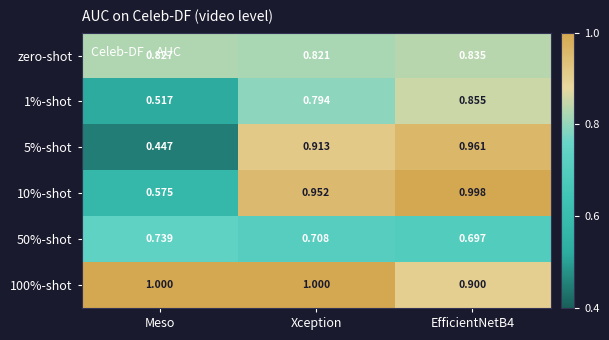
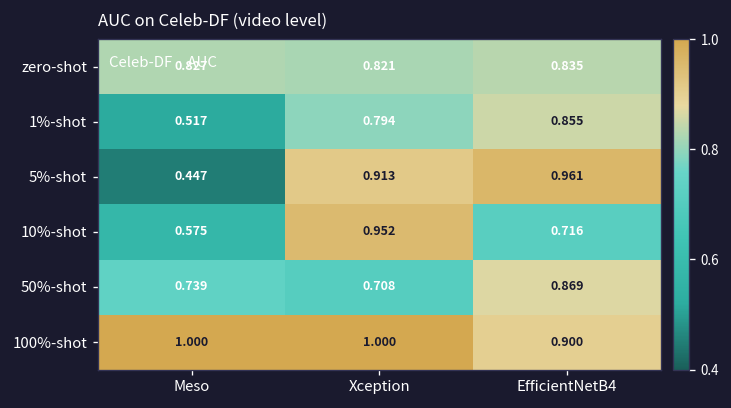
10%-shot, EfficientNetB4: 0.998 -> 0.716
50%-shot, EfficientNetB4: 0.697 -> 0.869
